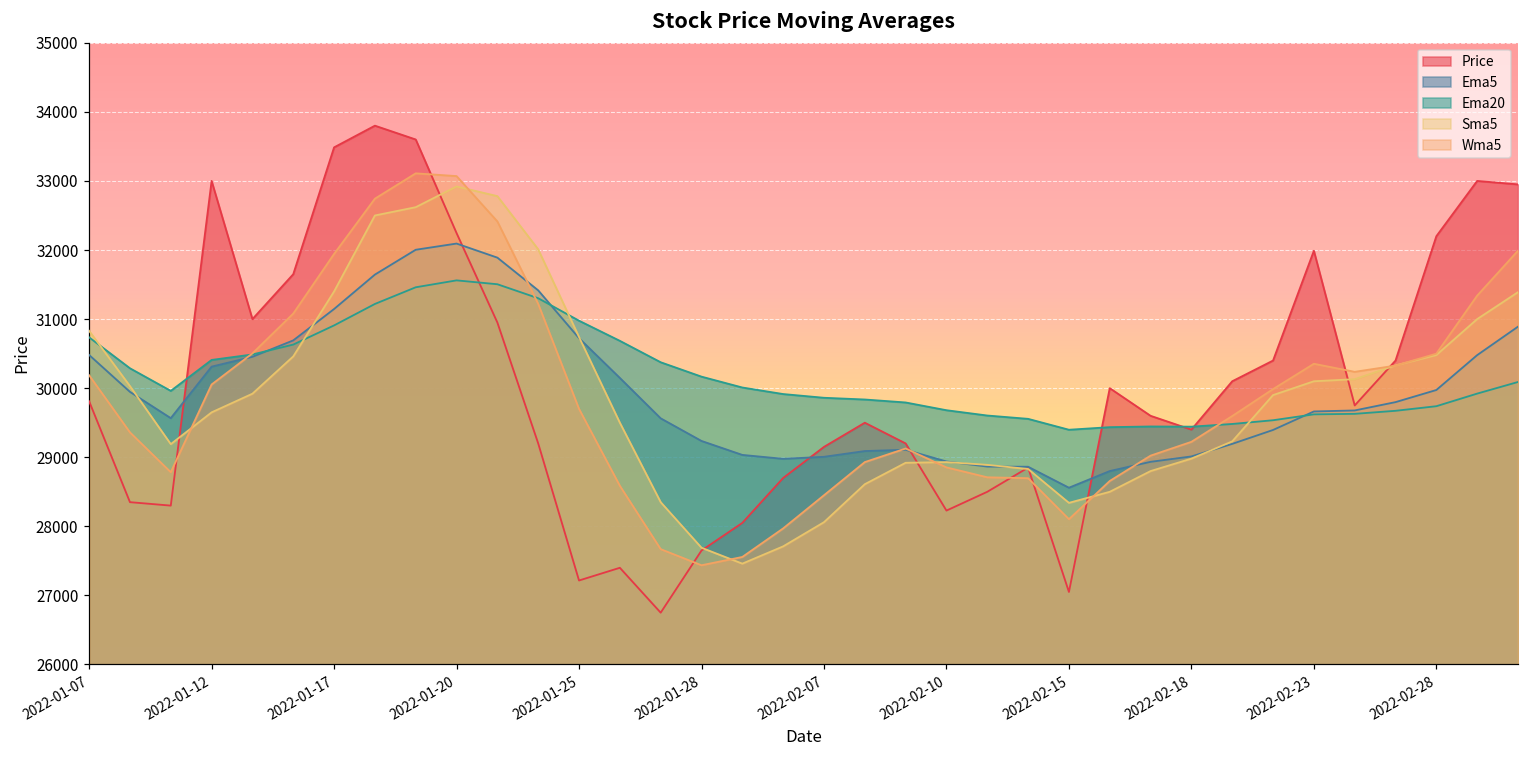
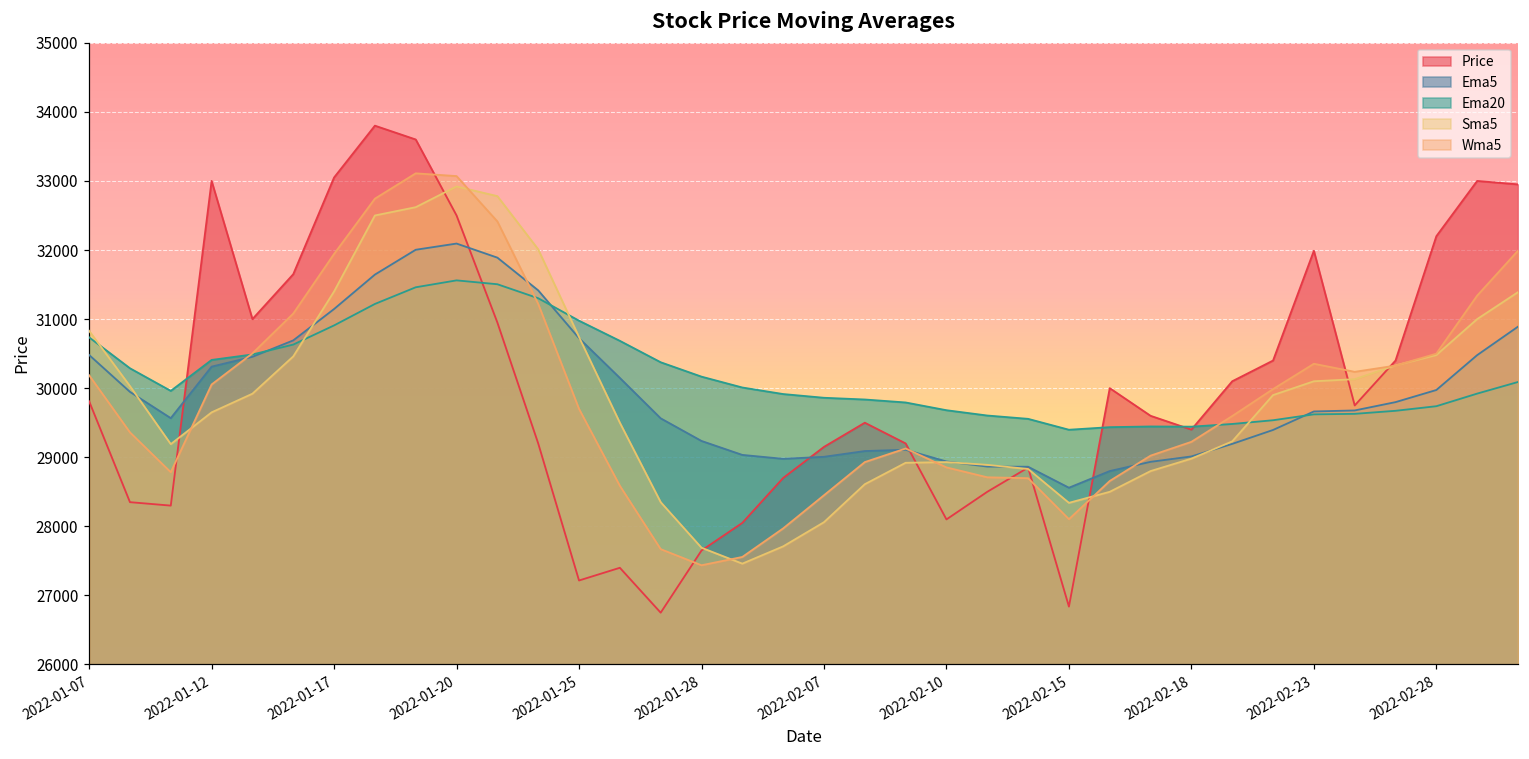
Price, 2022-01-17: 33500 -> 33100
Price, 2022-01-20: 32200 -> 32500
Price, 2022-02-10: 28200 -> 28100
Price, 2022-02-15: 27100 -> 26800
